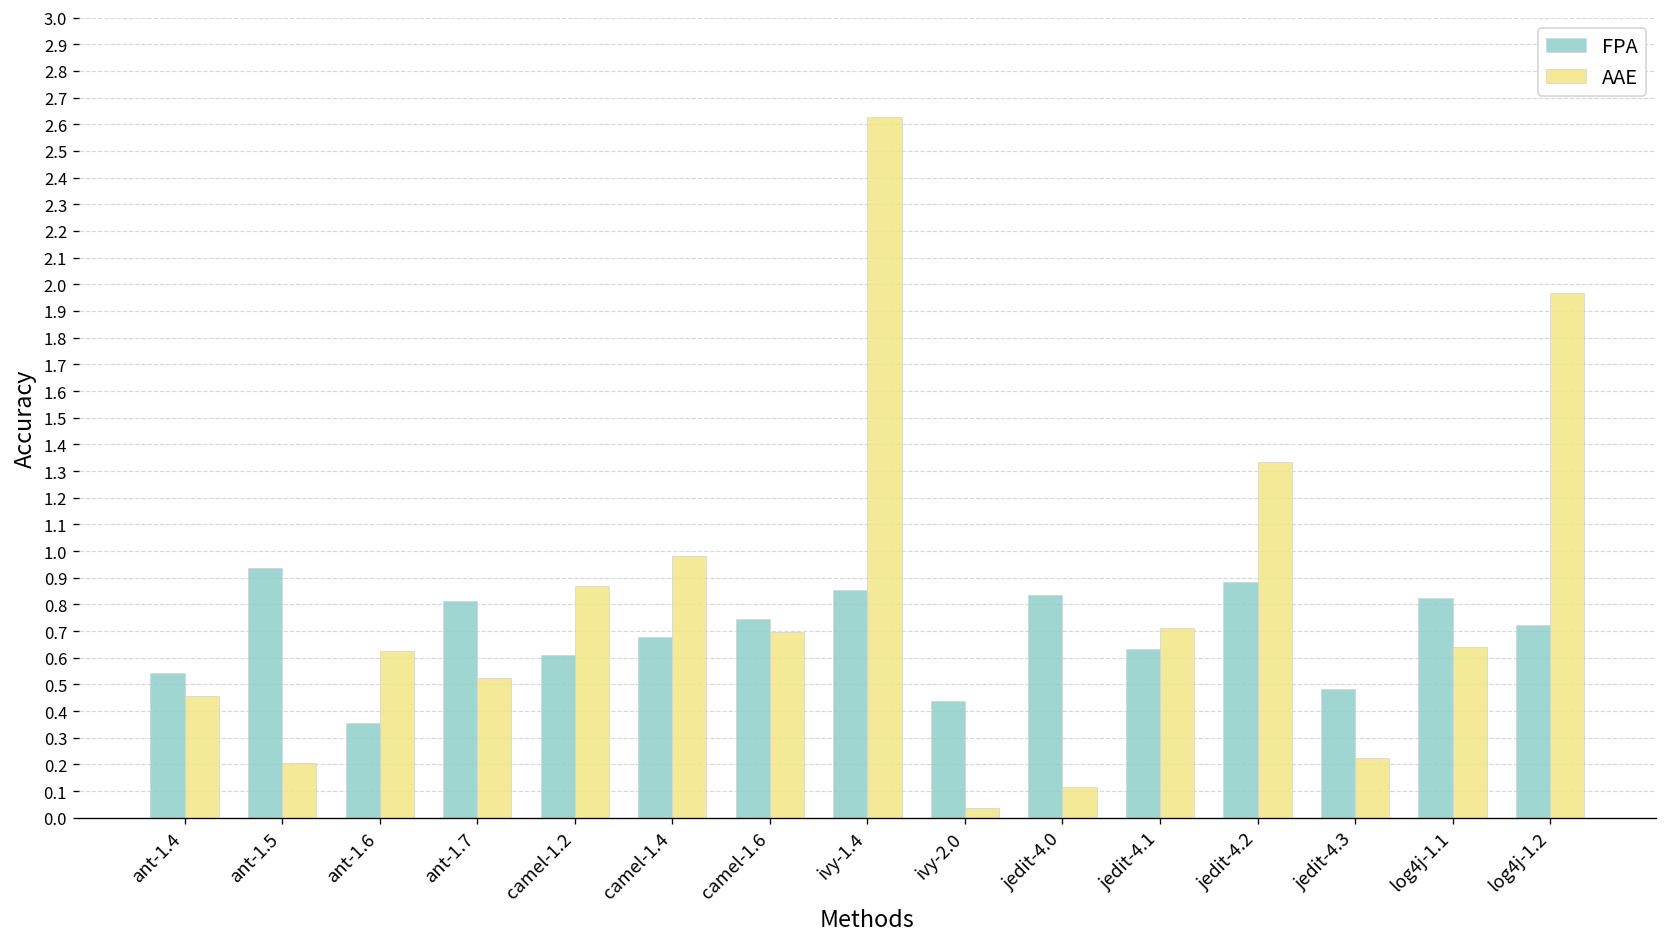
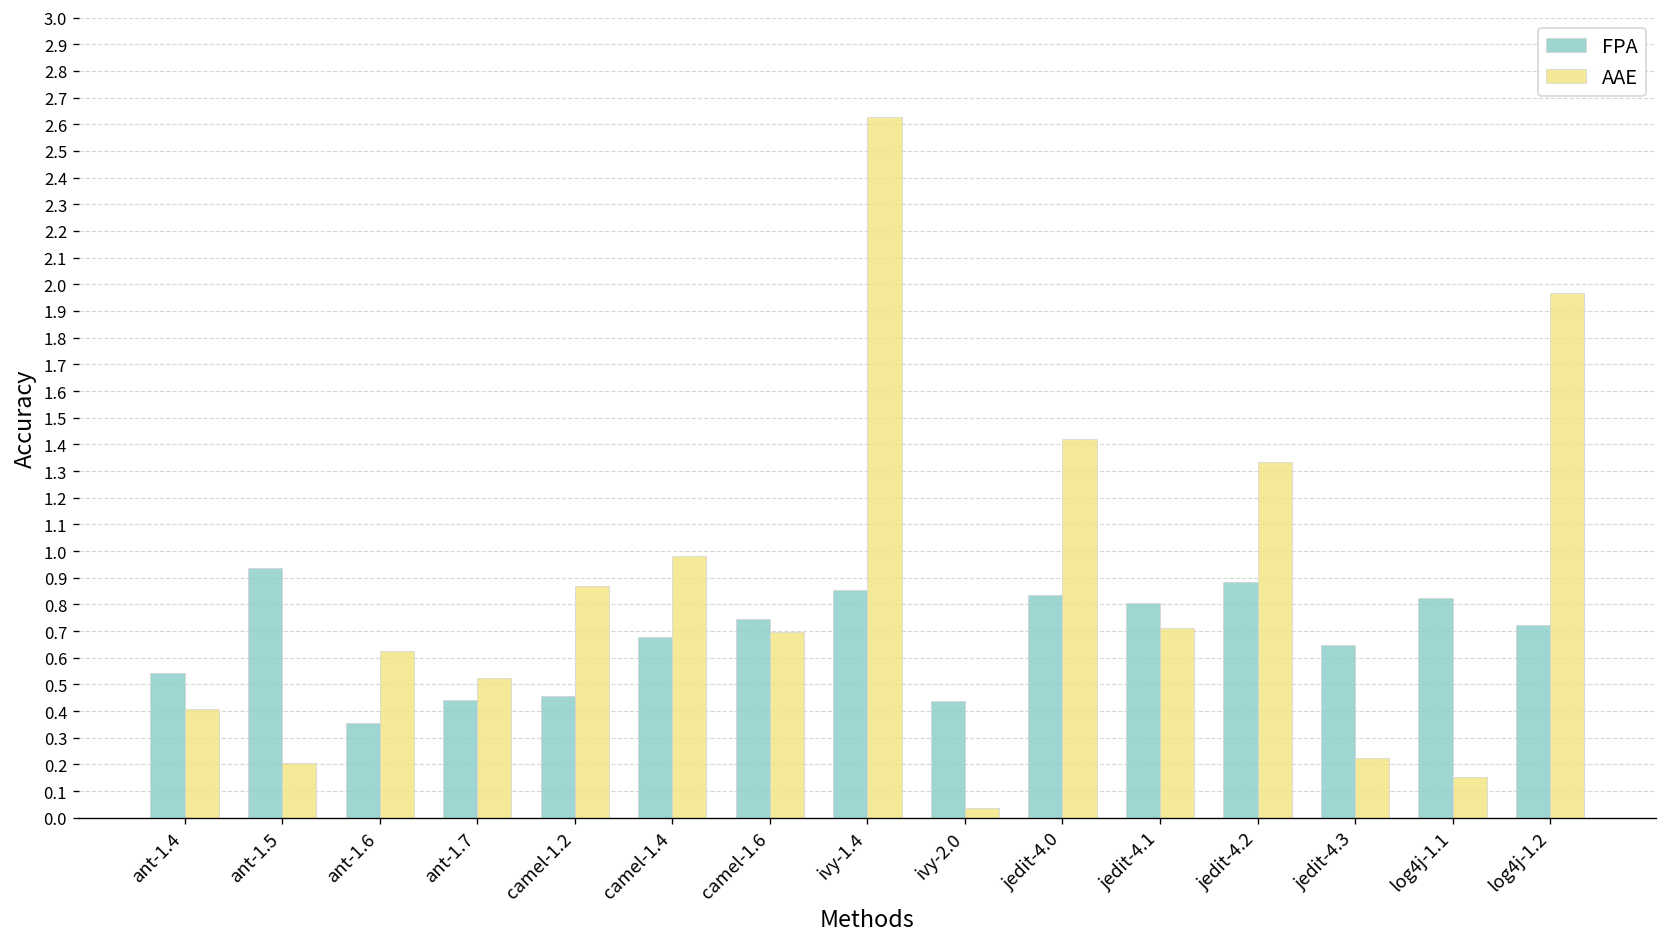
AAE, ant-1.4: 0.46 -> 0.41
FPA, ant-1.7: 0.81 -> 0.44
FPA, camel-1.2: 0.61 -> 0.46
AAE, jedit-4.0: 0.11 -> 1.42
FPA, jedit-4.1: 0.63 -> 0.80
FPA, jedit-4.3: 0.48 -> 0.65
AAE, log4j-1.1: 0.64 -> 0.15
